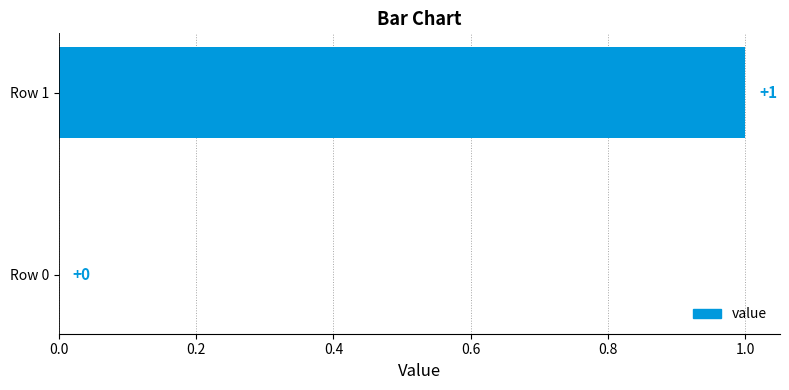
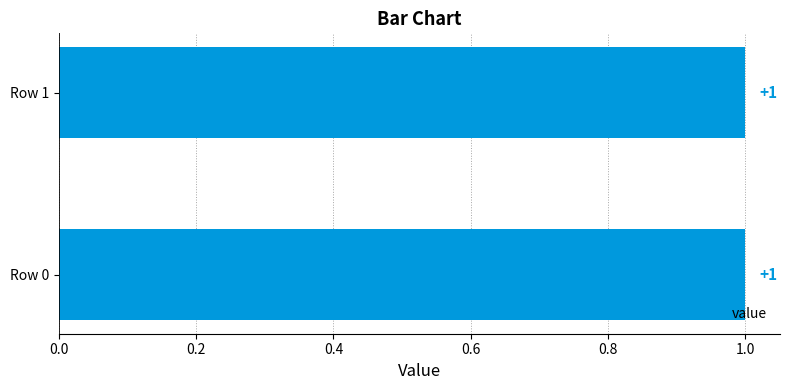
Row 0: +0 -> +1
